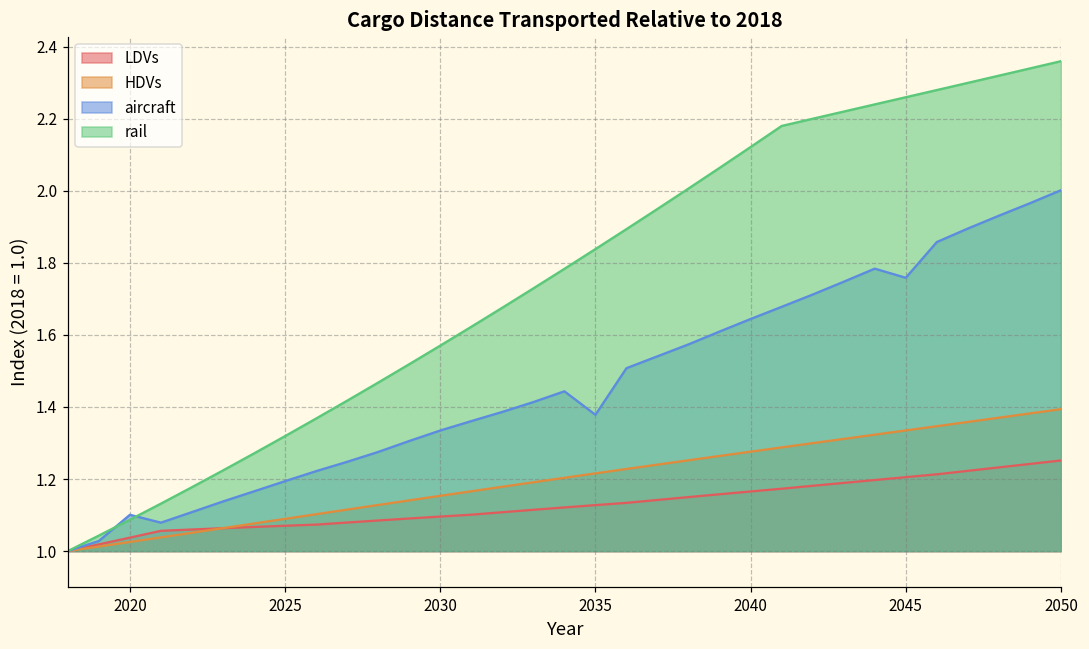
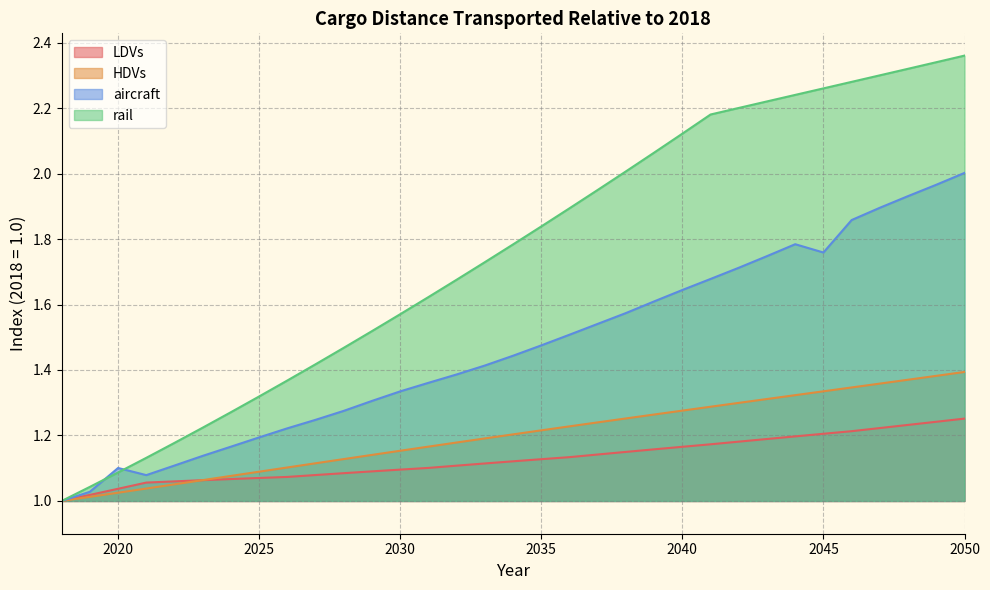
aircraft, 2035: 1.38 -> 1.48
